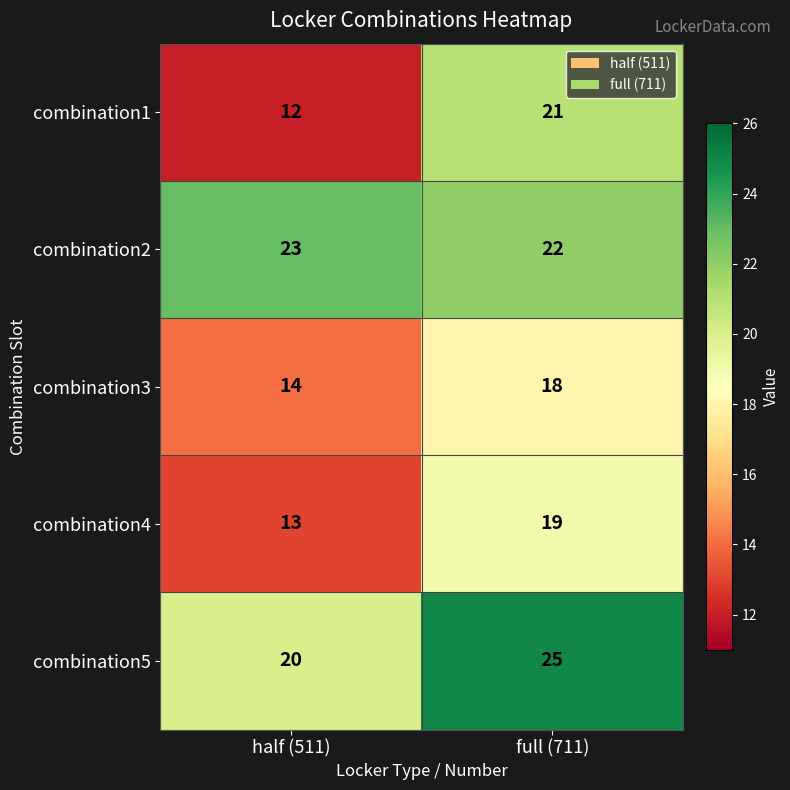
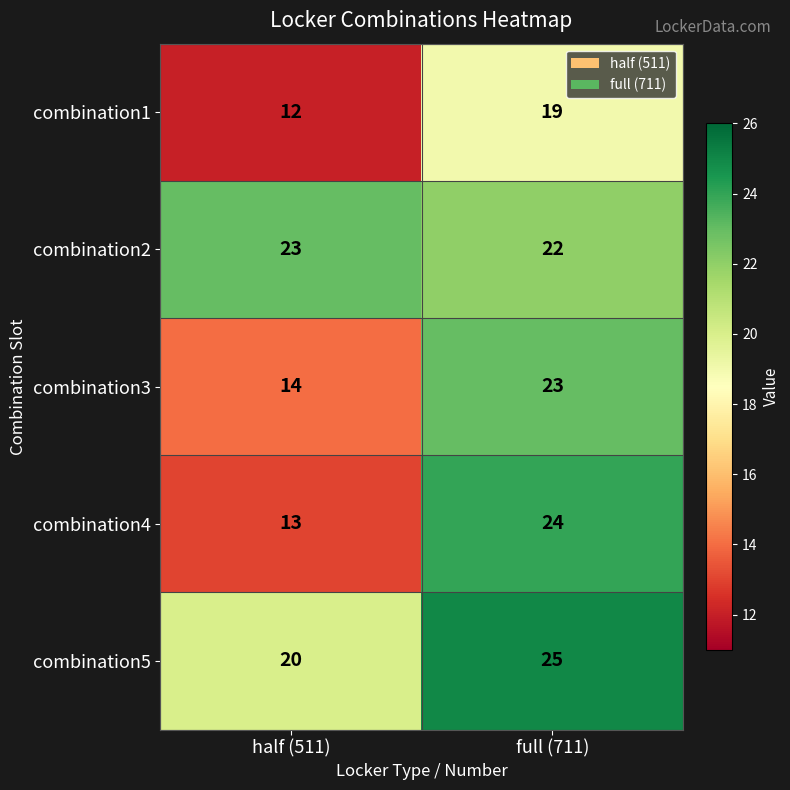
combination1, full (711): 21 -> 19
combination3, full (711): 18 -> 23
combination4, full (711): 19 -> 24
